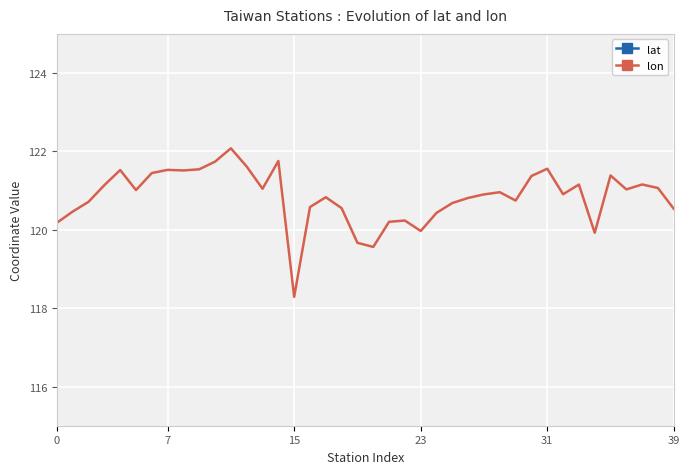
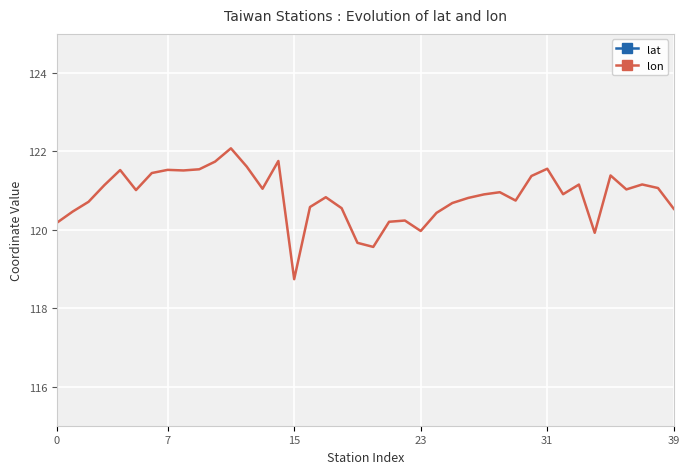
lon, 15: 118.3 -> 118.7
